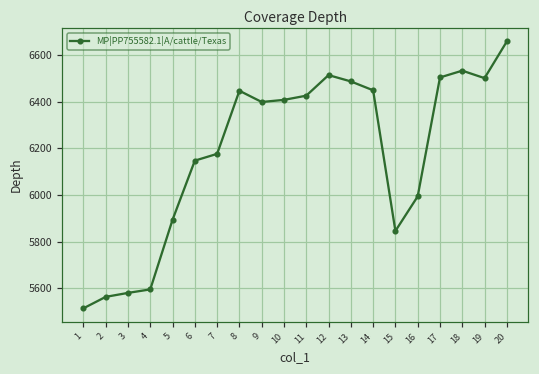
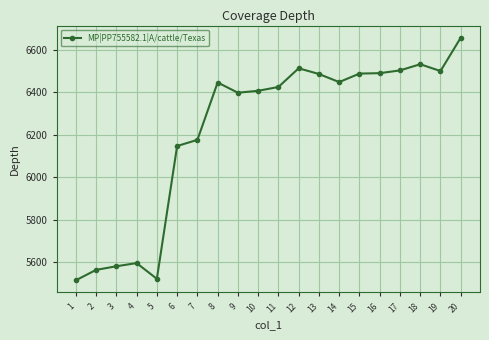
5: 5890 -> 5520
15: 5850 -> 6490
16: 5990 -> 6490
